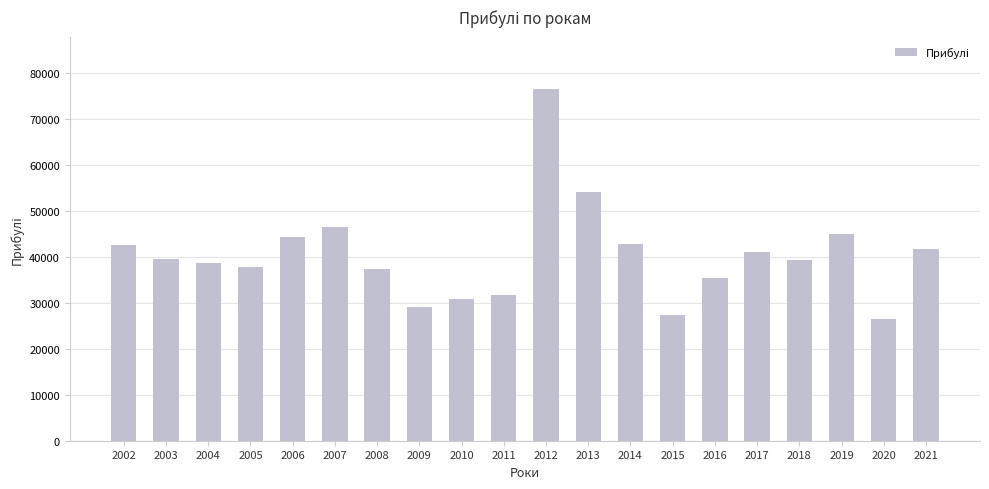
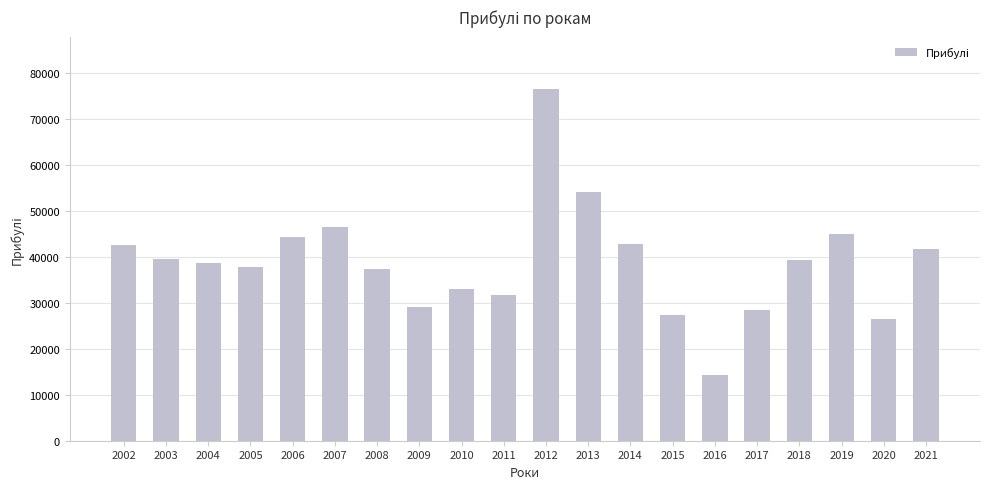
2010: 31000 -> 33000
2016: 35000 -> 14000
2017: 41000 -> 28000
